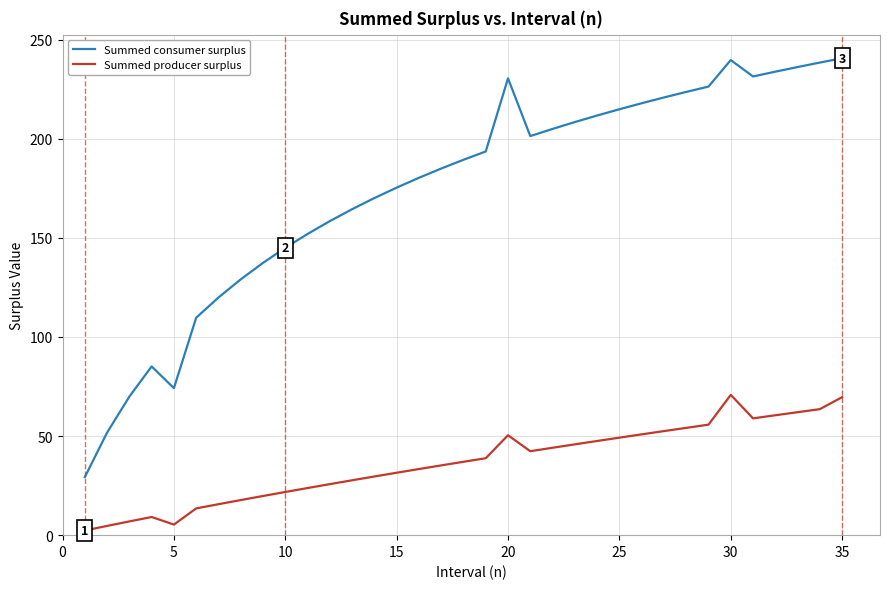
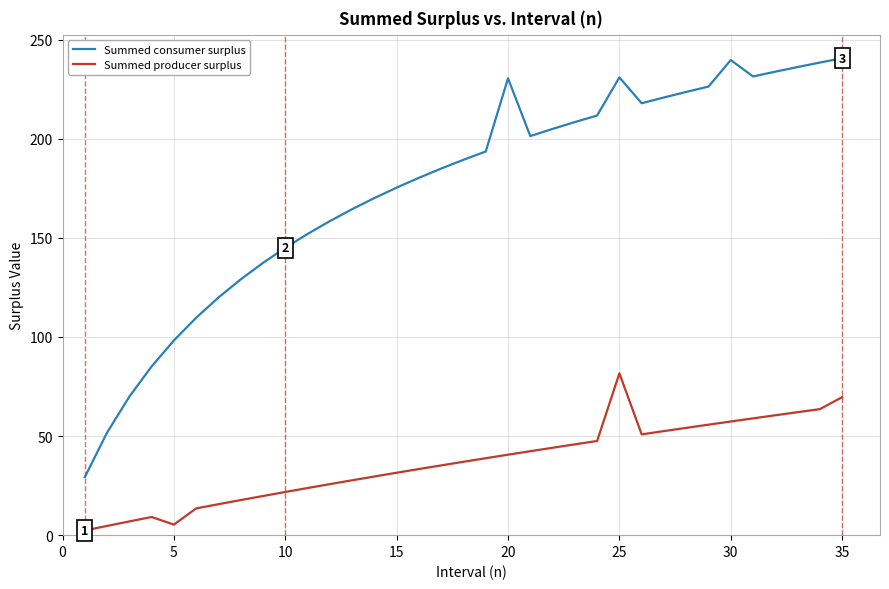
Summed consumer surplus, 5: 74 -> 98
Summed producer surplus, 20: 50 -> 41
Summed consumer surplus, 25: 215 -> 231
Summed producer surplus, 25: 49 -> 82
Summed producer surplus, 30: 71 -> 57
